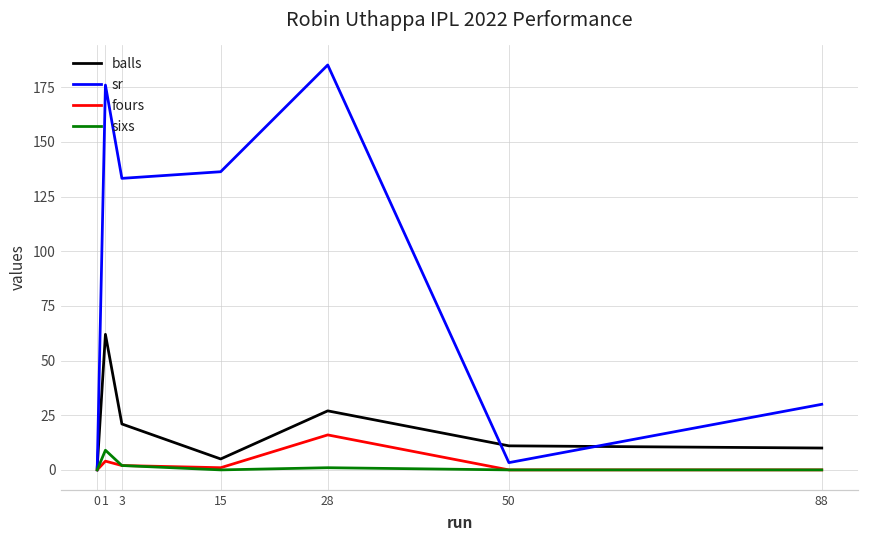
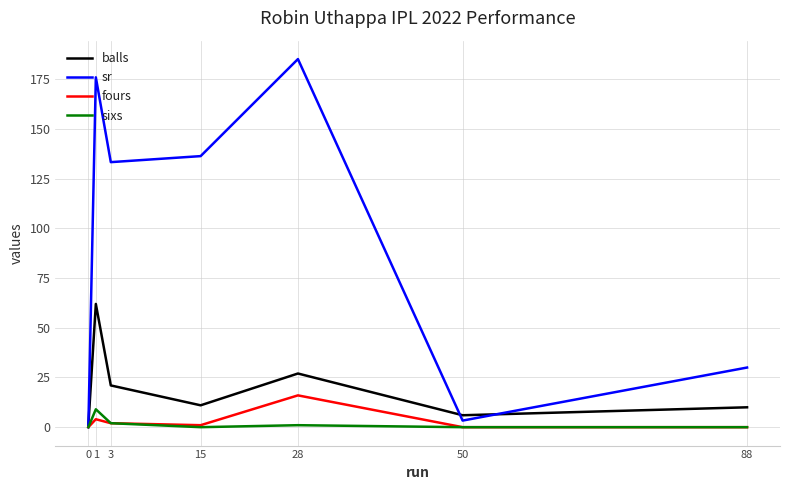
balls, 15: 5 -> 11
balls, 50: 11 -> 6
